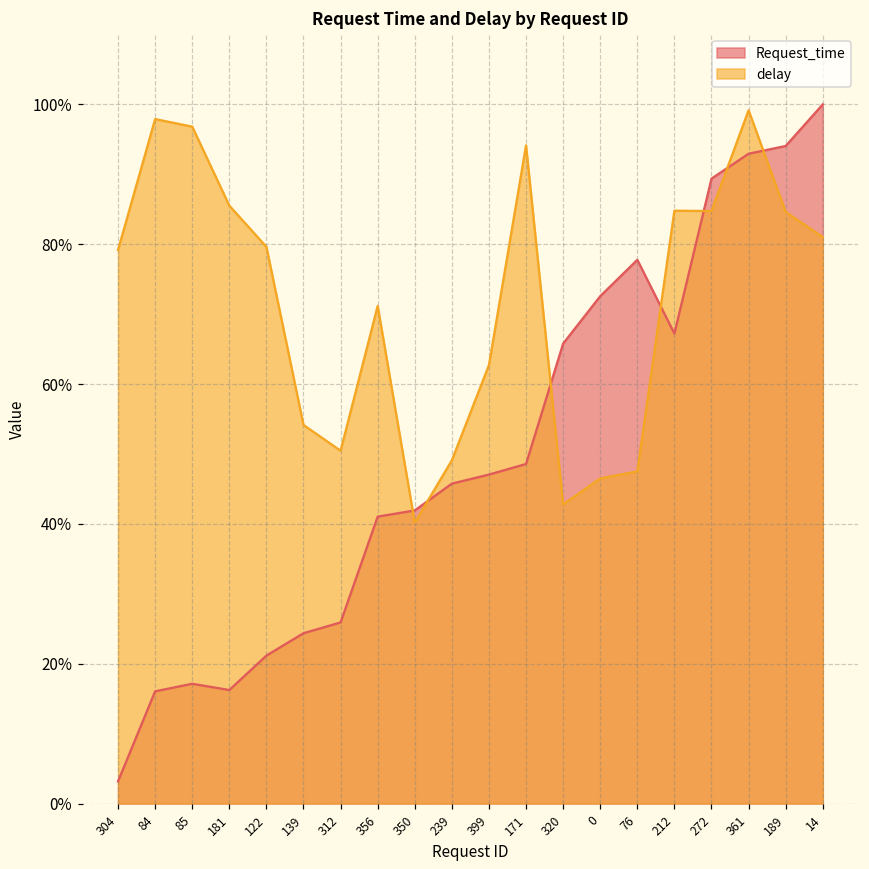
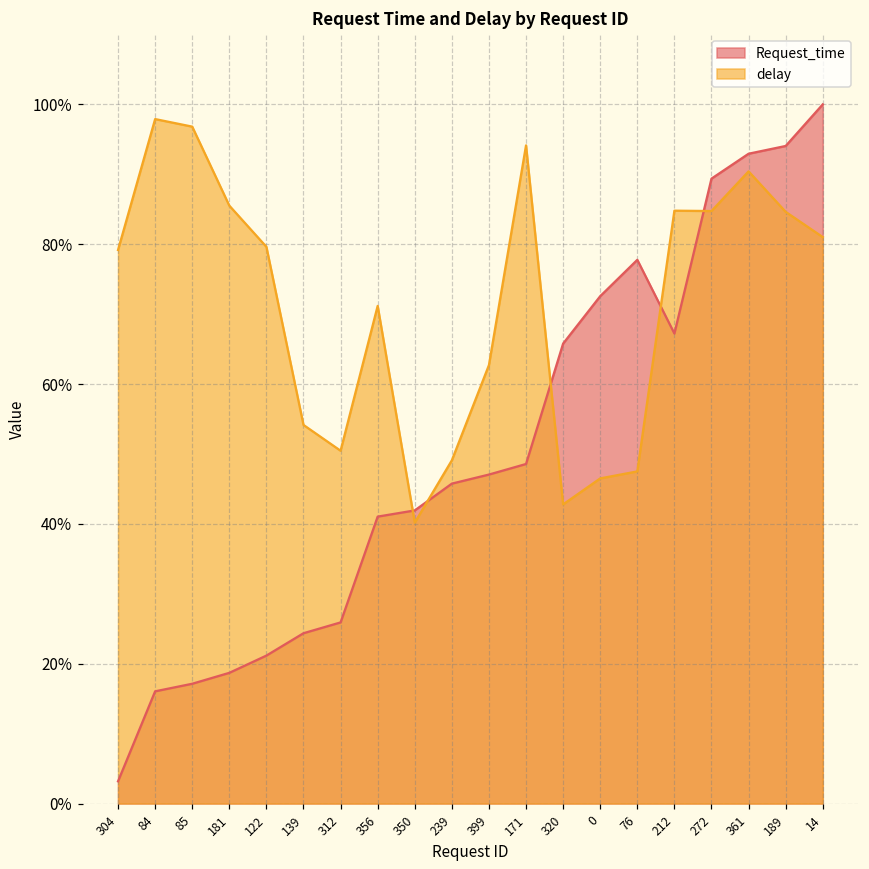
Request_time, 181: 16% -> 19%
delay, 361: 99% -> 90%
